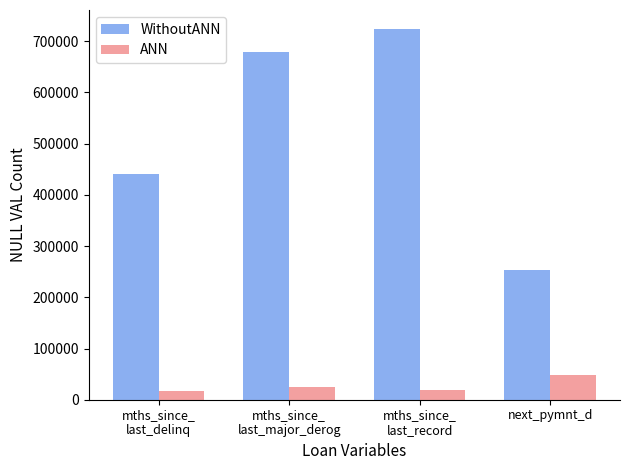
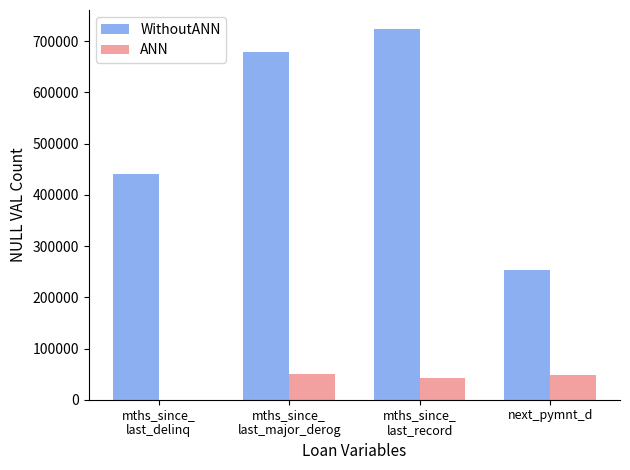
ANN, mths_since_ last_delinq: 20000 -> 0
ANN, mths_since_ last_major_derog: 30000 -> 50000
ANN, mths_since_ last_record: 20000 -> 40000
